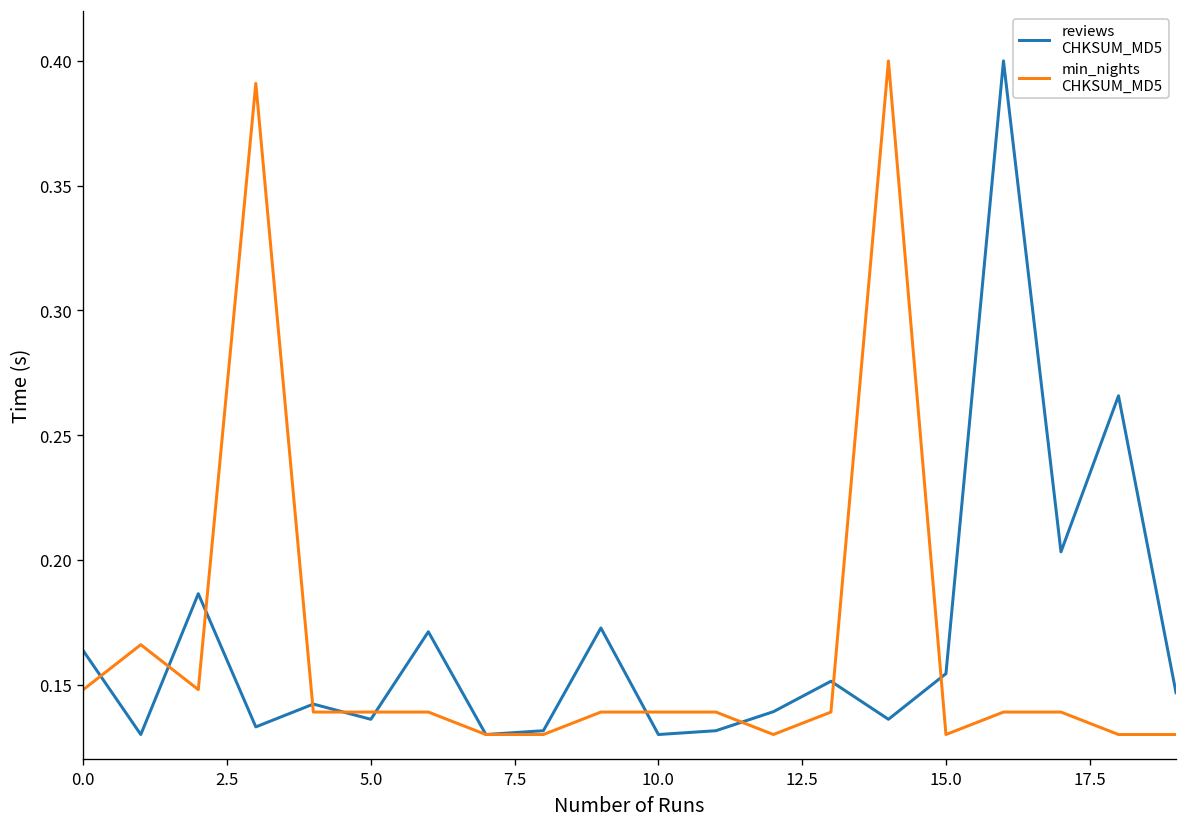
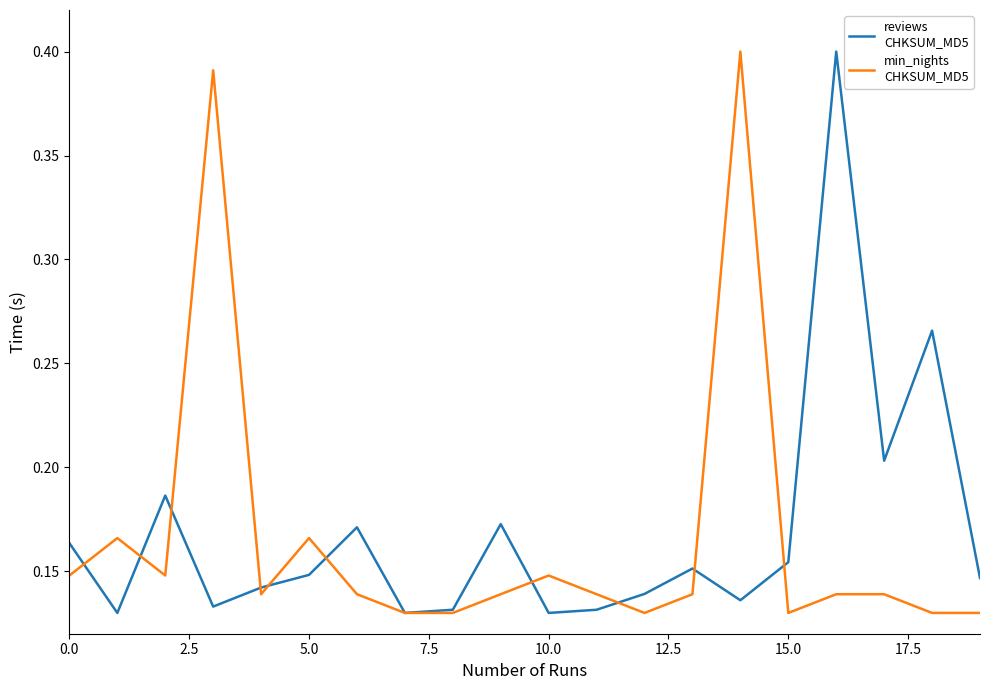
reviews CHKSUM_MD5, 5.0: 0.136 -> 0.148
min_nights CHKSUM_MD5, 5.0: 0.139 -> 0.166
min_nights CHKSUM_MD5, 10.0: 0.139 -> 0.148
